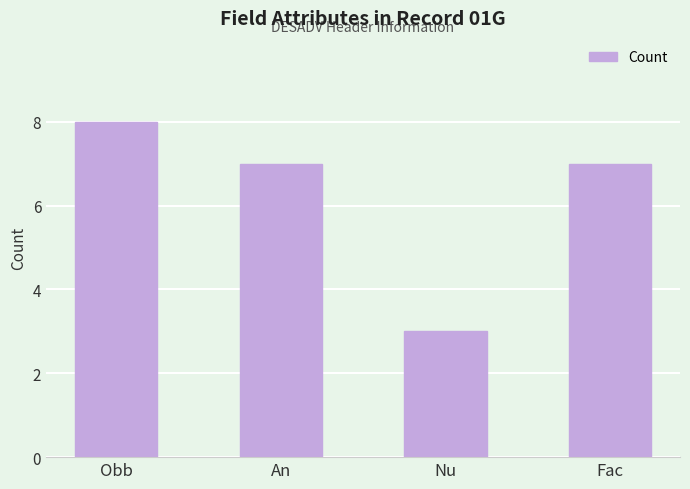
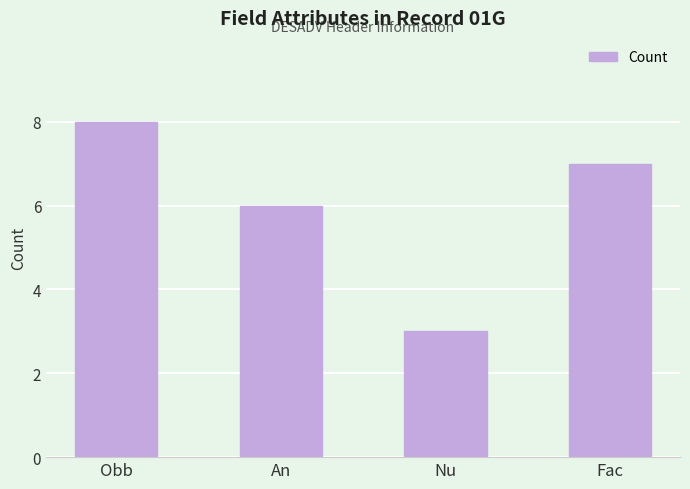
An: 7 -> 6
